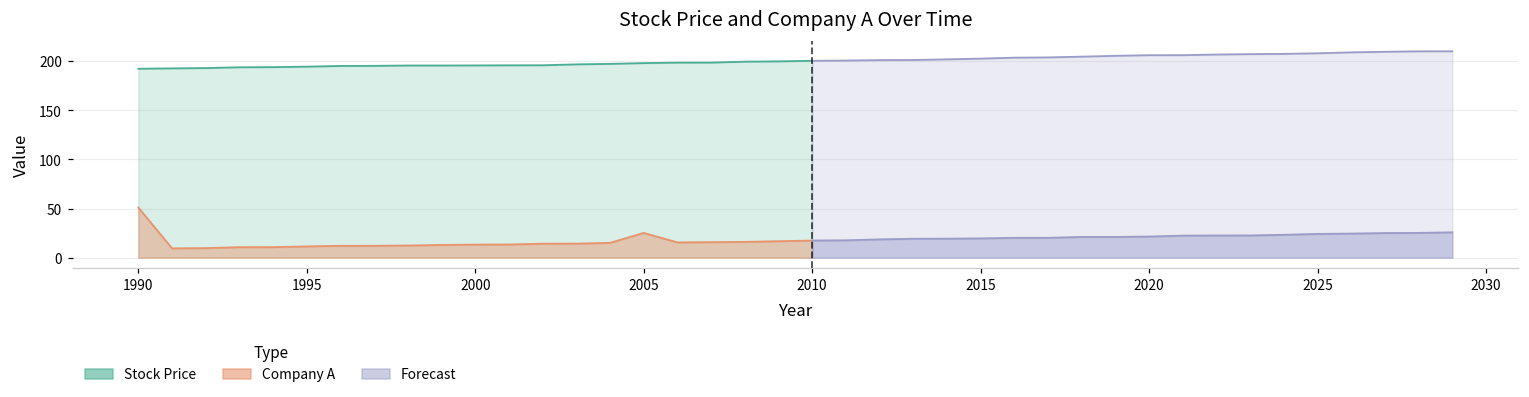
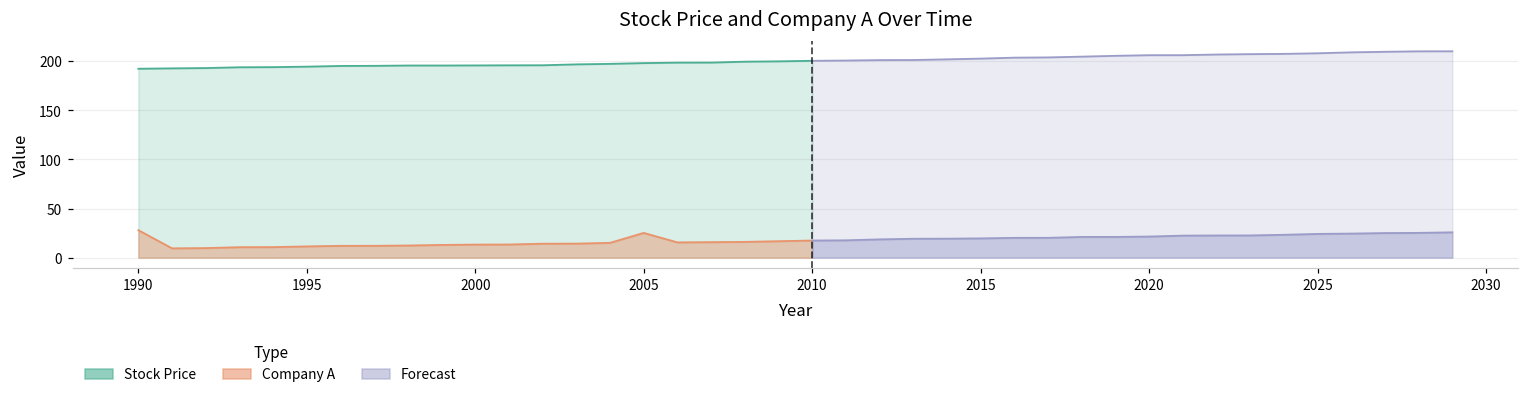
Company A, 1990: 50 -> 30
